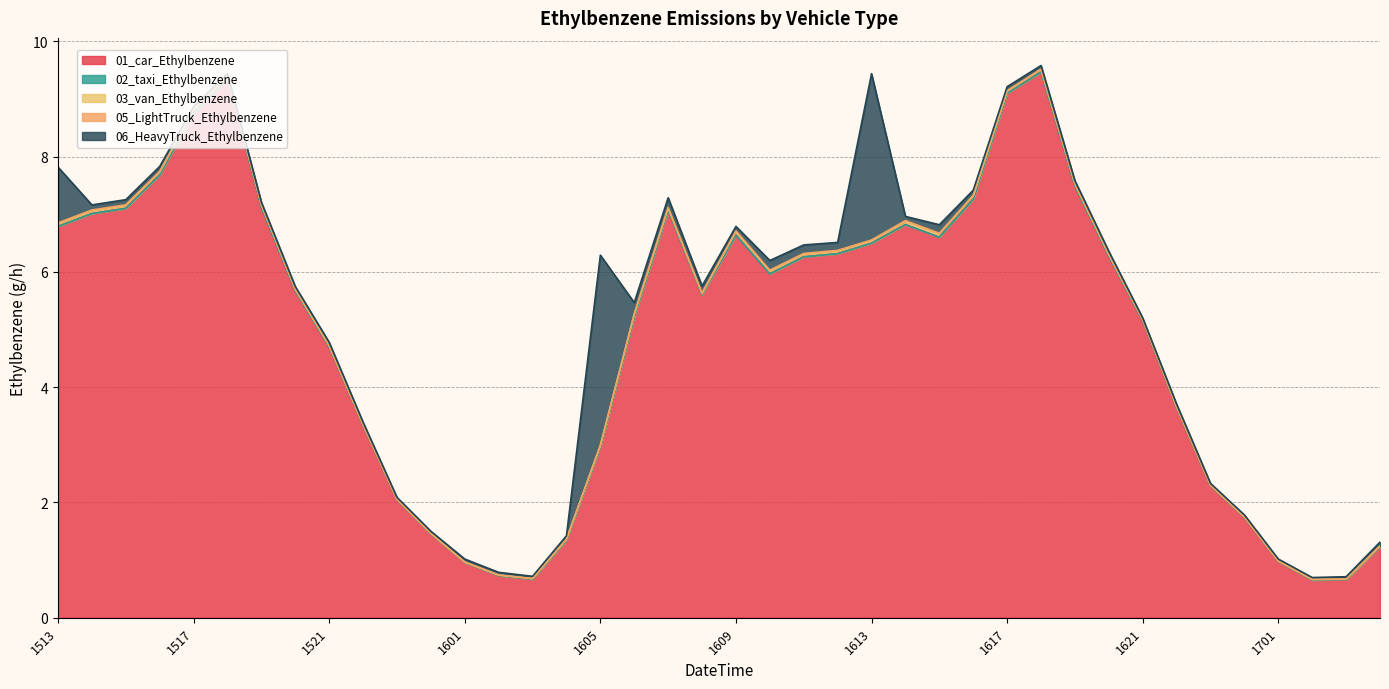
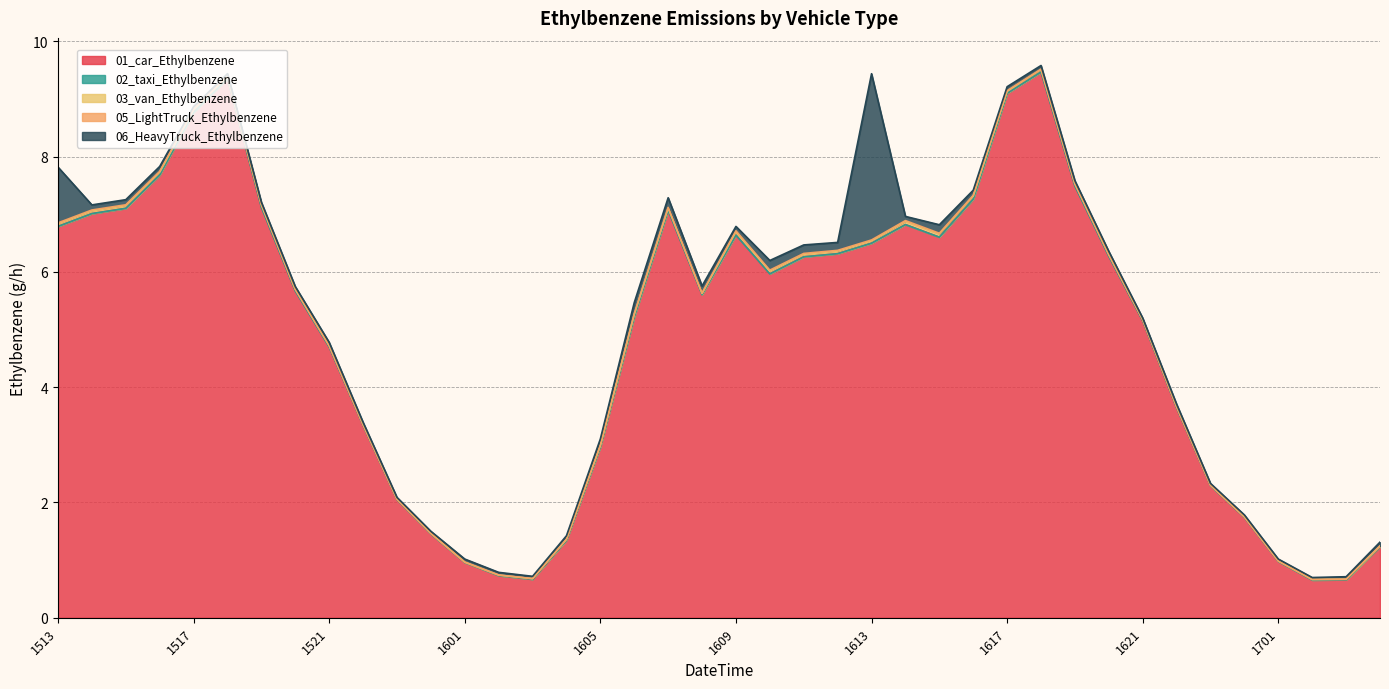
06_HeavyTruck_Ethylbenzene, 1605: 3.3 -> 0.1
